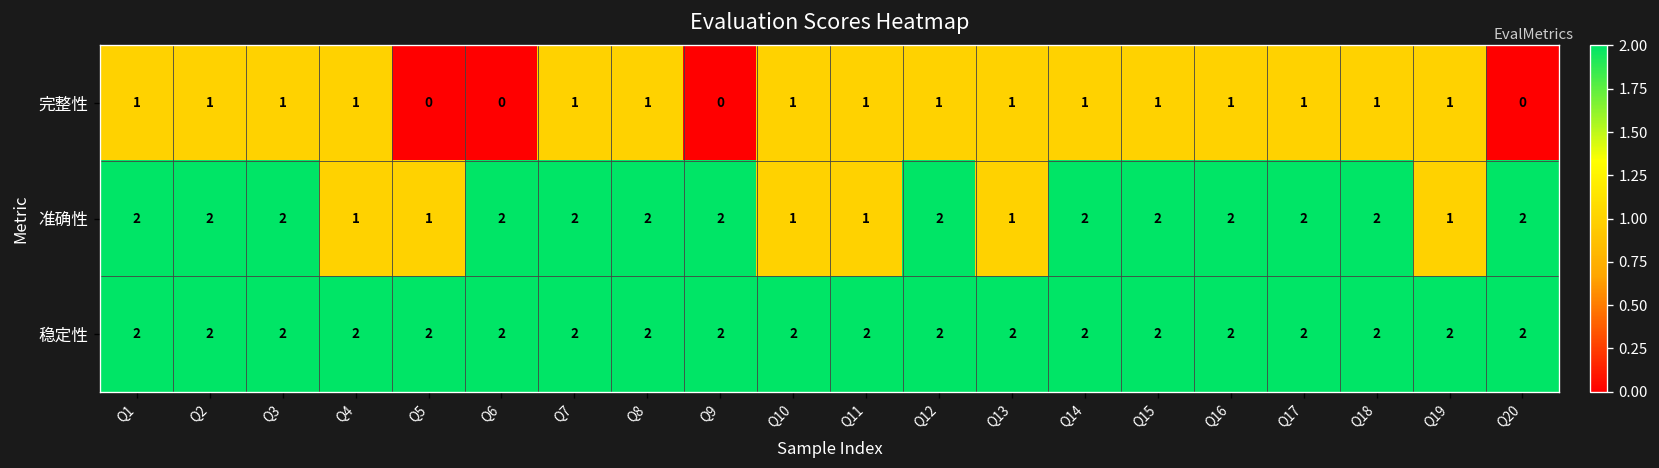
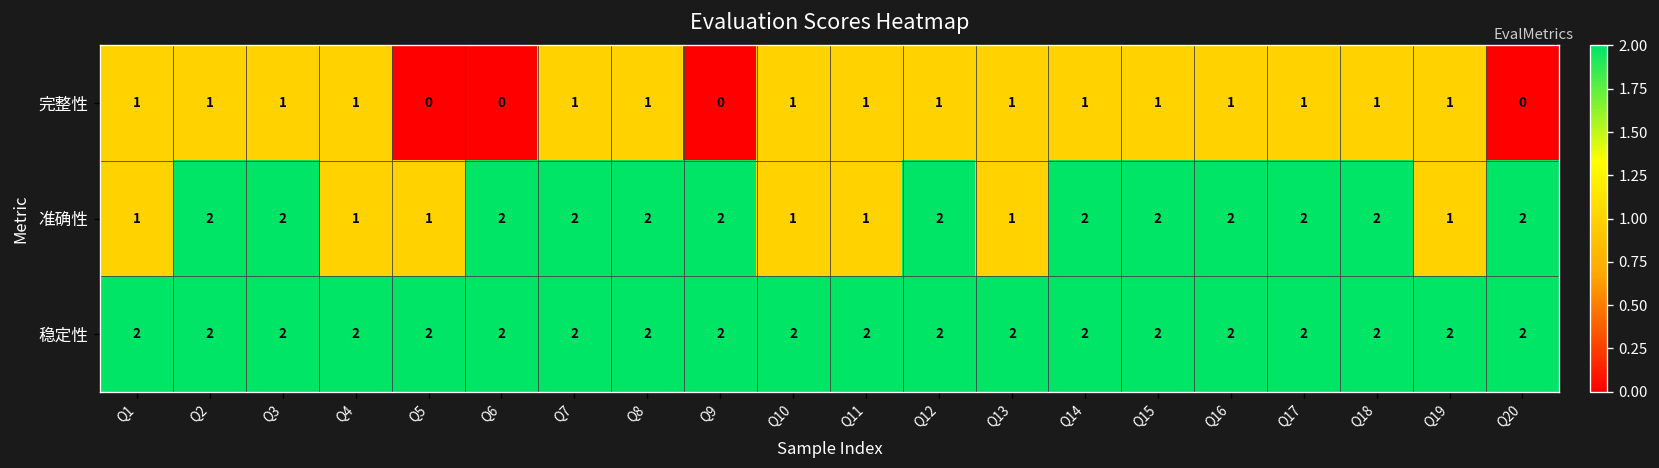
准确性, Q1: 2 -> 1
